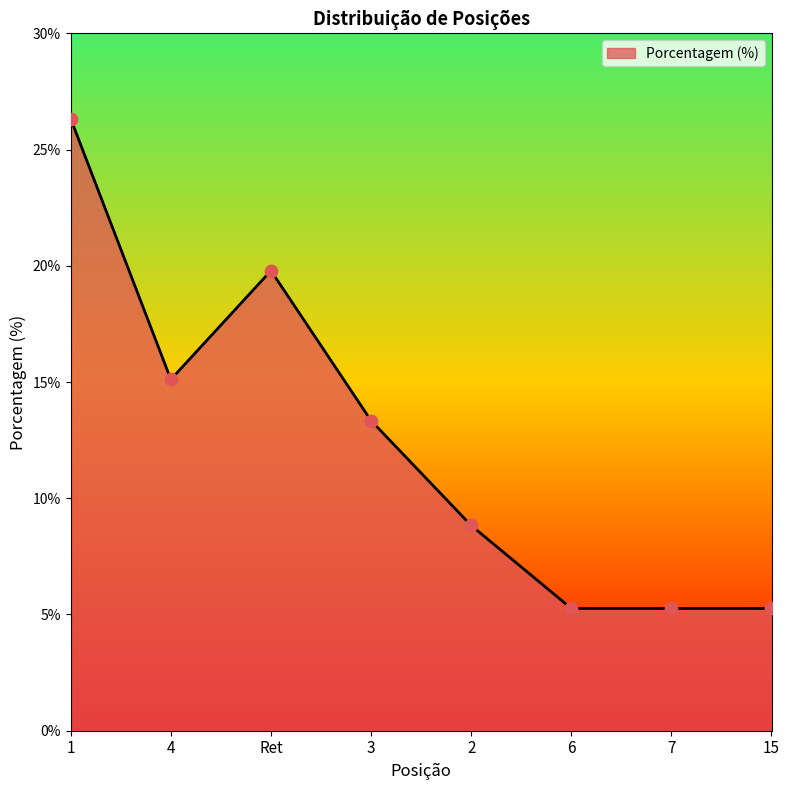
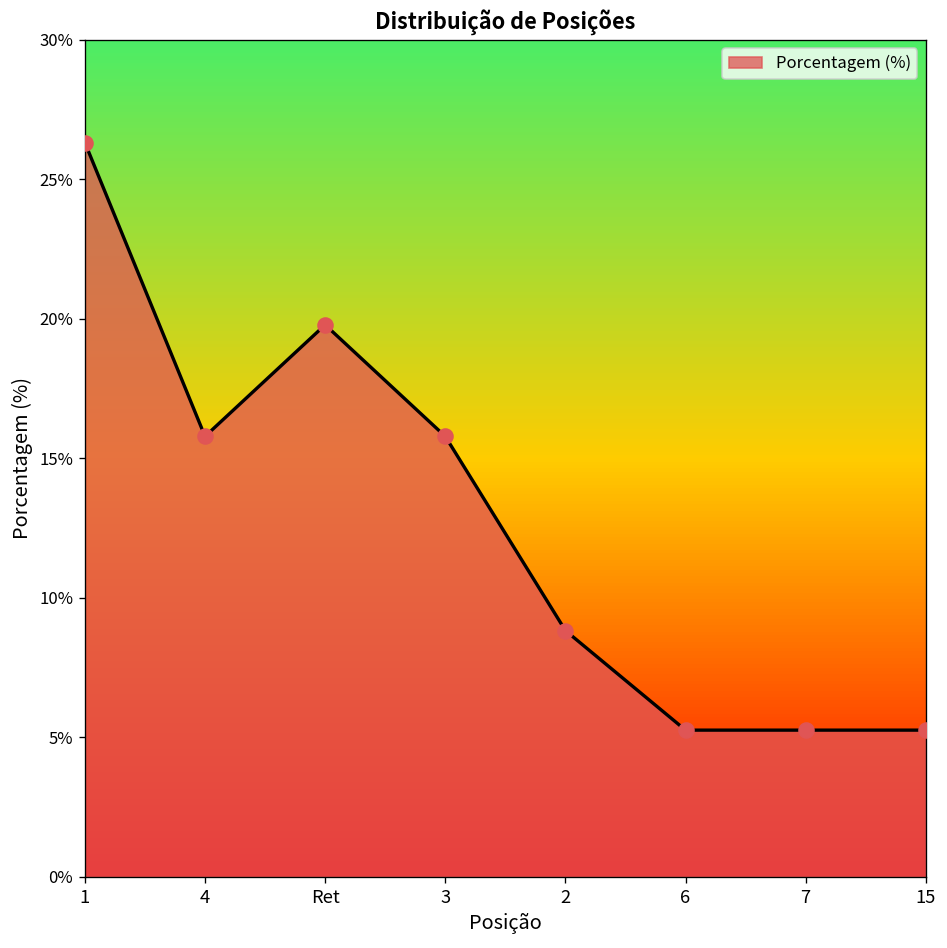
4: 15.1% -> 15.8%
3: 13.3% -> 15.8%
